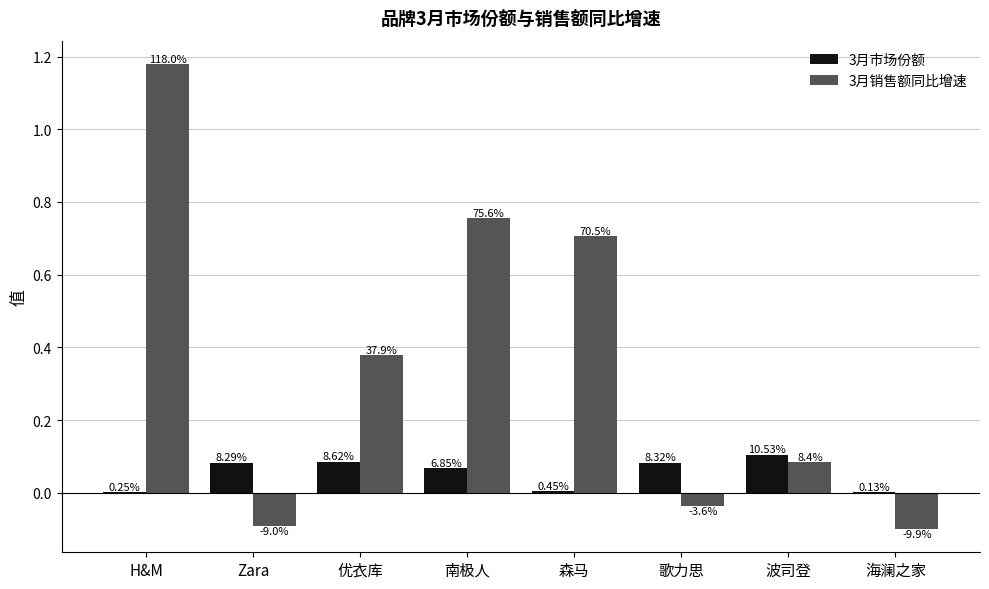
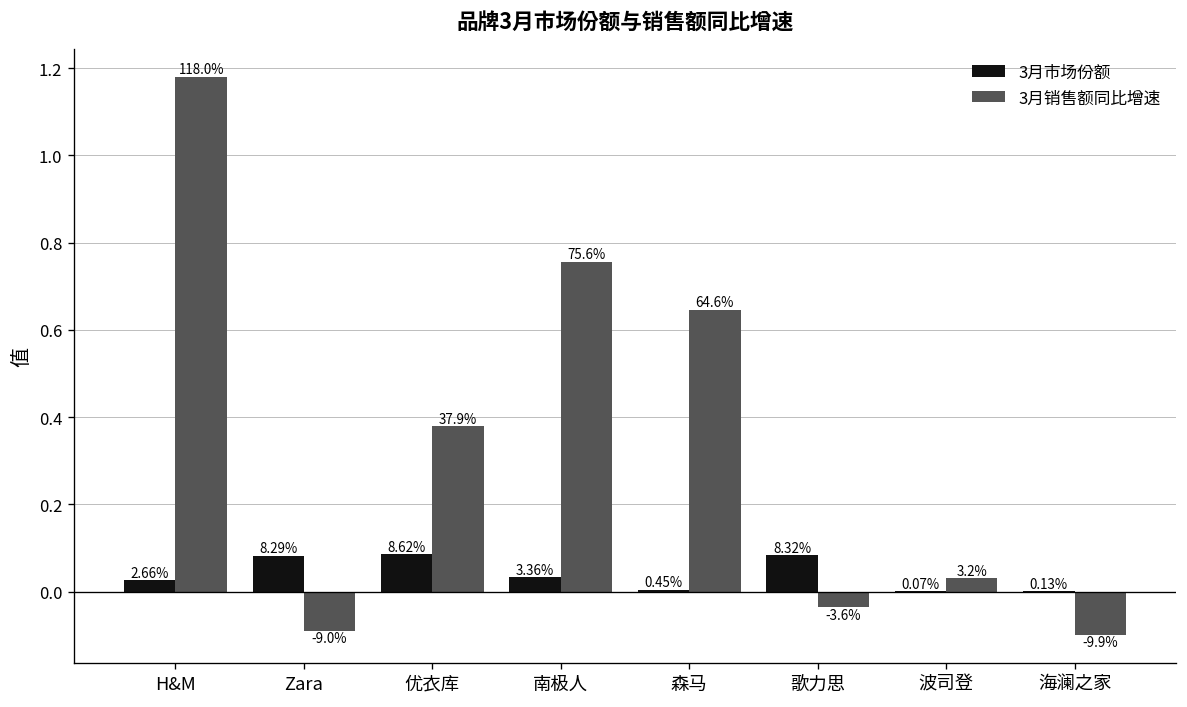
3月市场份额, H&M: 0.25% -> 2.66%
3月市场份额, 南极人: 6.85% -> 3.36%
3月销售额同比增速, 森马: 70.5% -> 64.6%
3月市场份额, 波司登: 10.53% -> 0.07%
3月销售额同比增速, 波司登: 8.4% -> 3.2%
